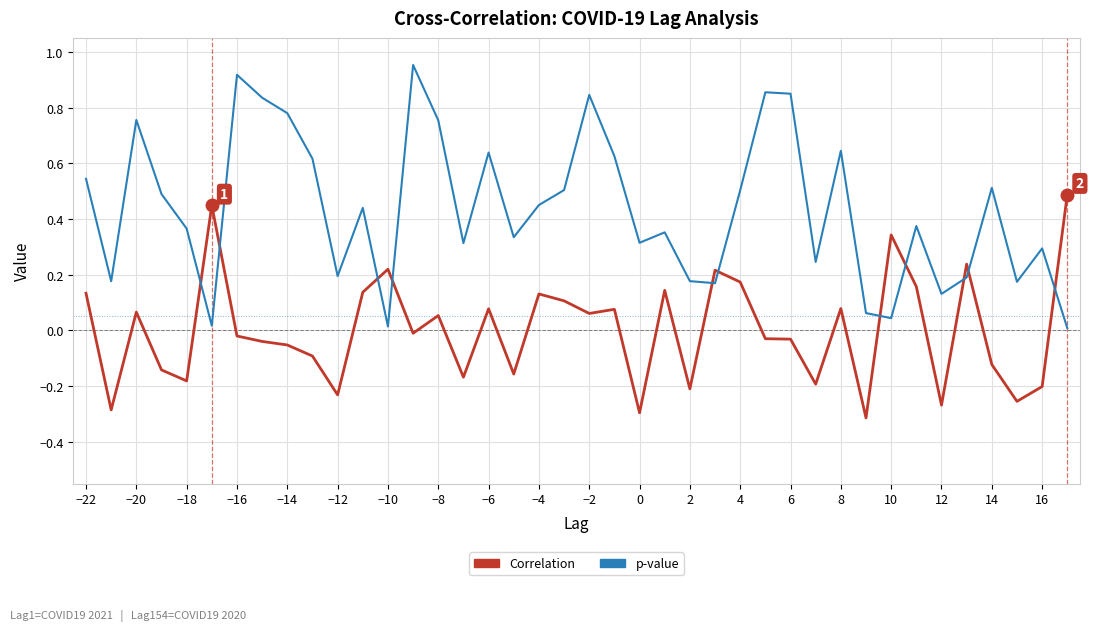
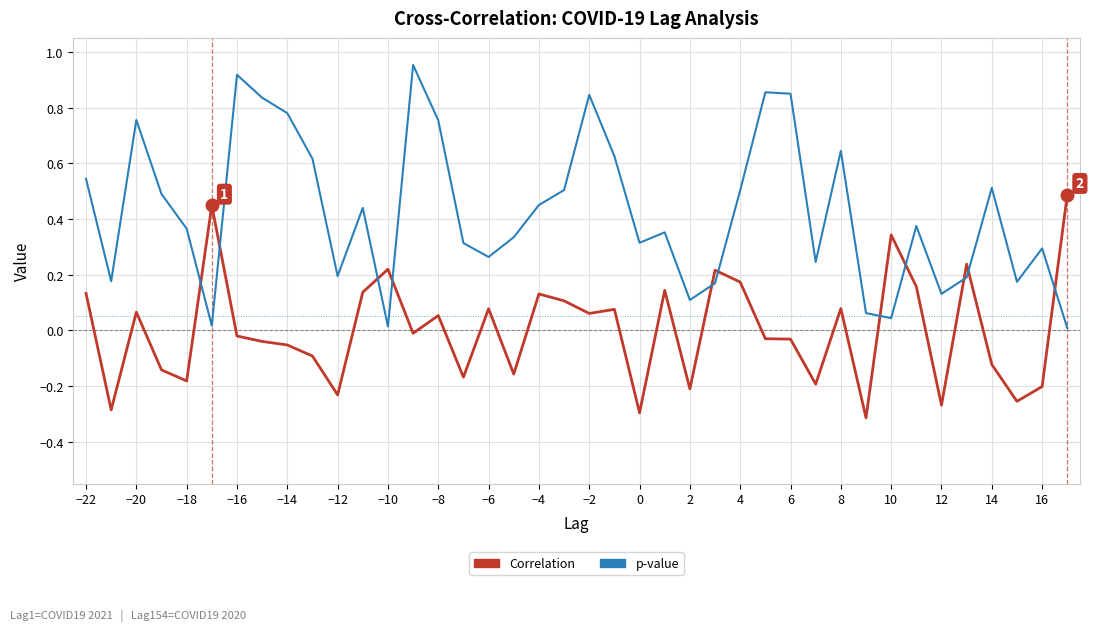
p-value, −6: 0.64 -> 0.26
p-value, 2: 0.18 -> 0.11
